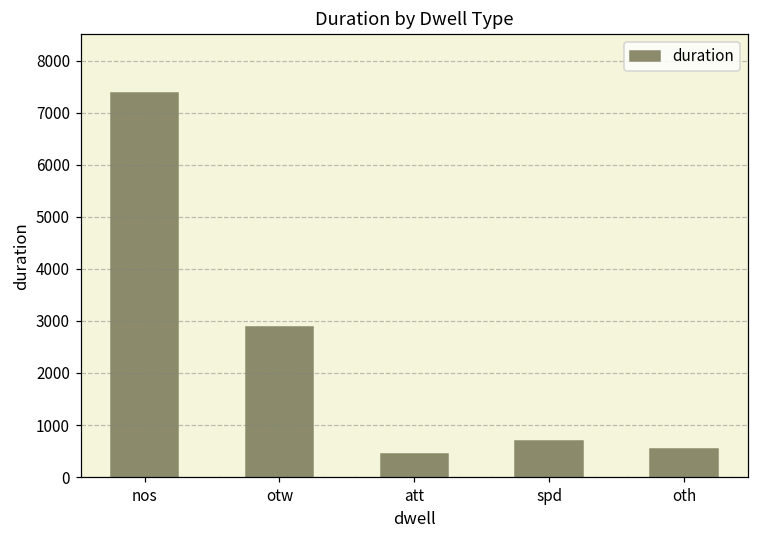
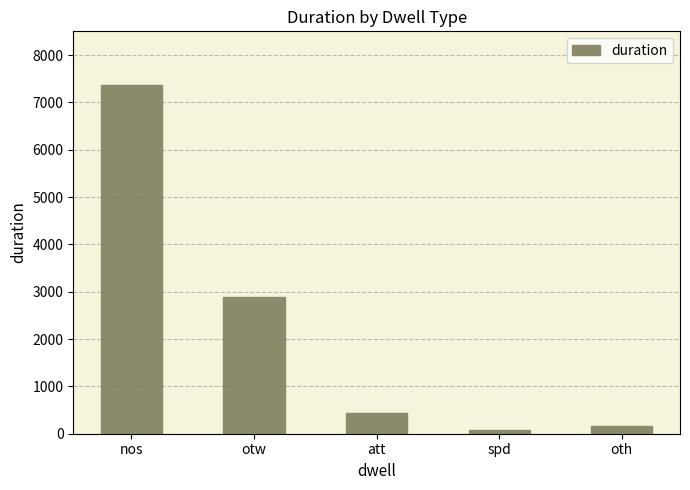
spd: 700 -> 100
oth: 500 -> 200
